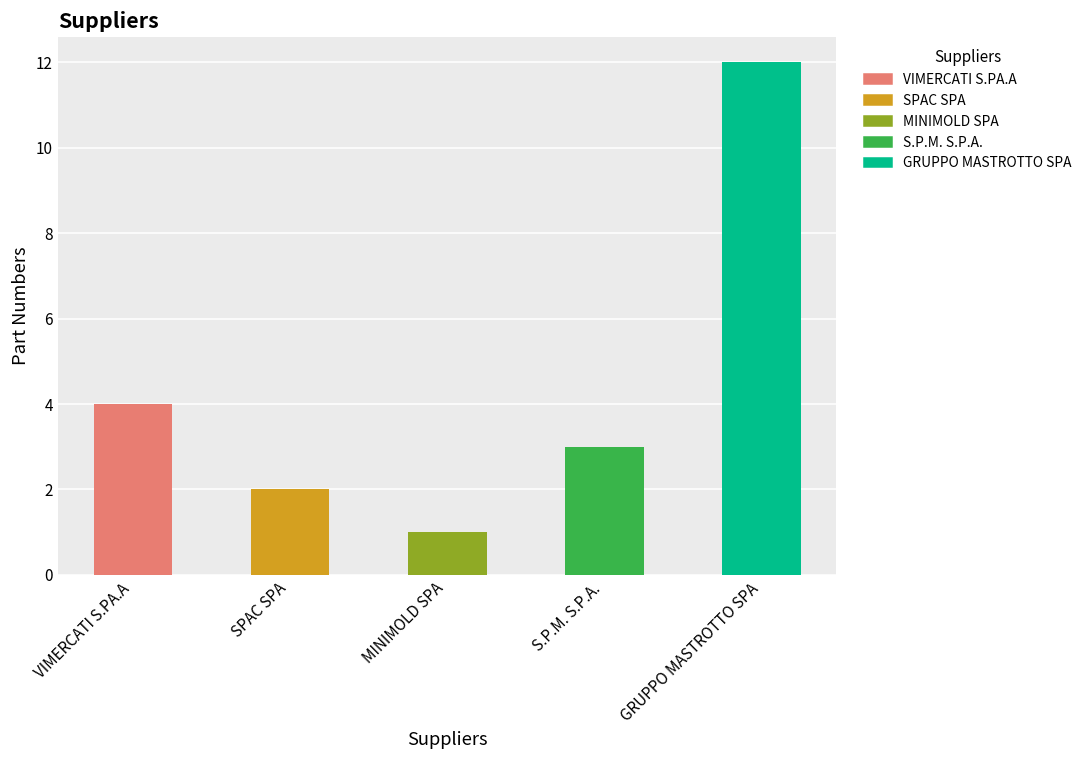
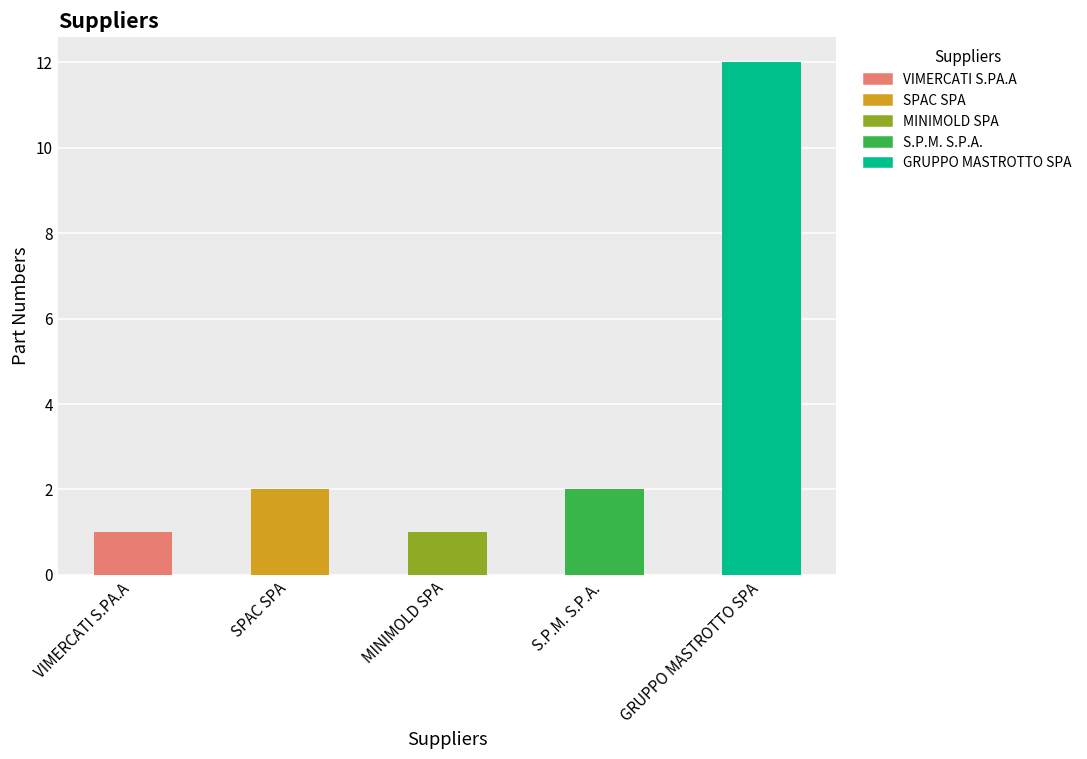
VIMERCATI S.PA.A: 4 -> 1
S.P.M. S.P.A.: 3 -> 2
